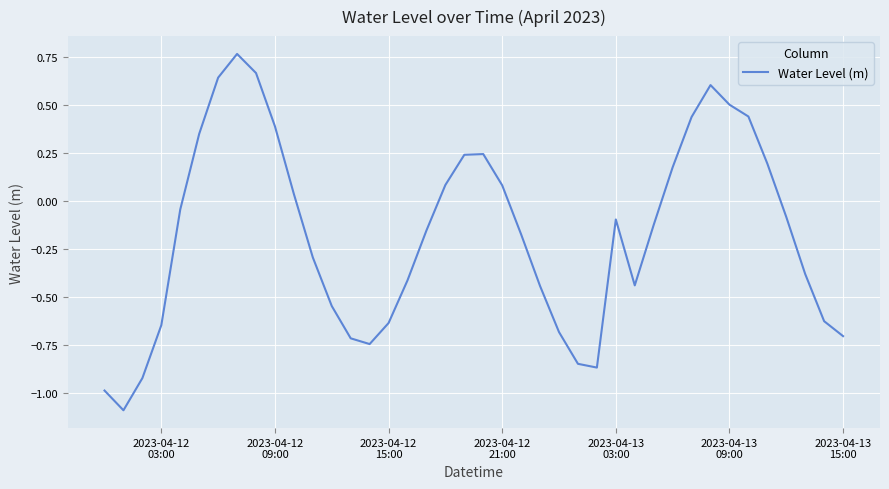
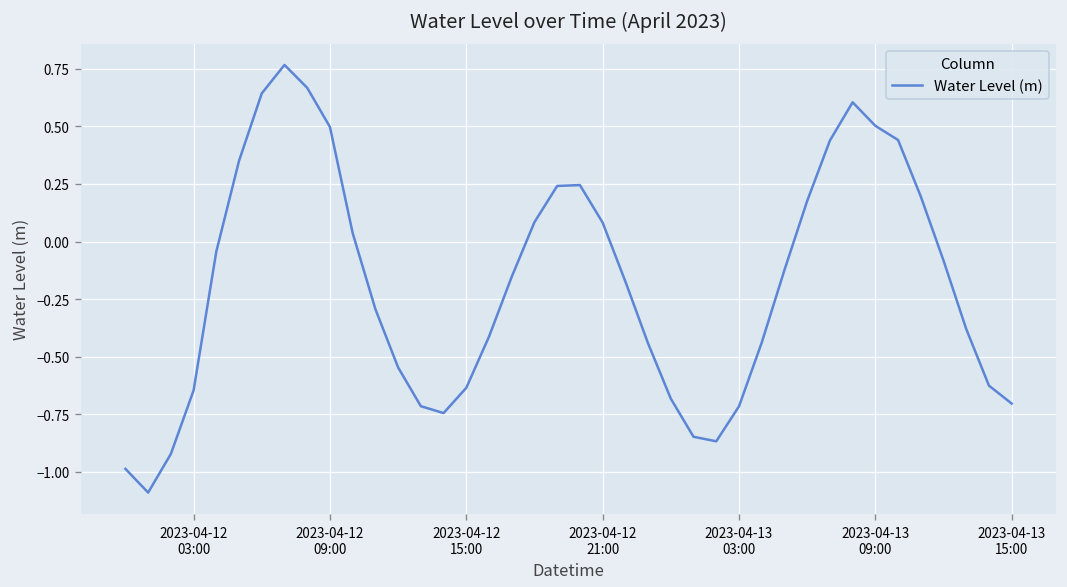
2023-04-12 09:00: 0.39 -> 0.50
2023-04-13 03:00: -0.10 -> -0.72
